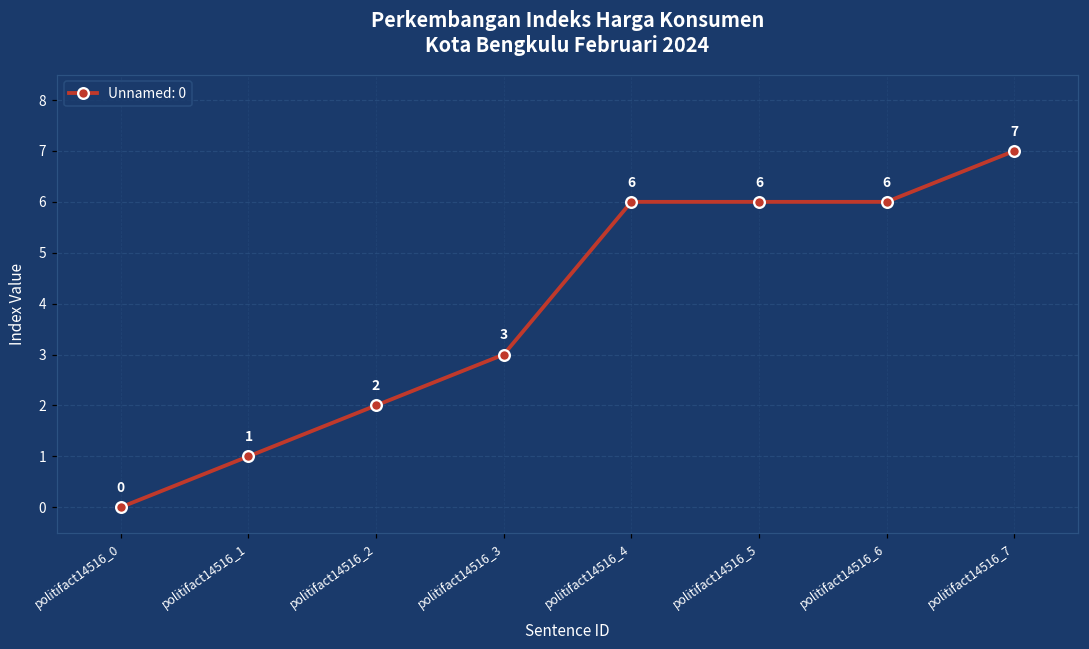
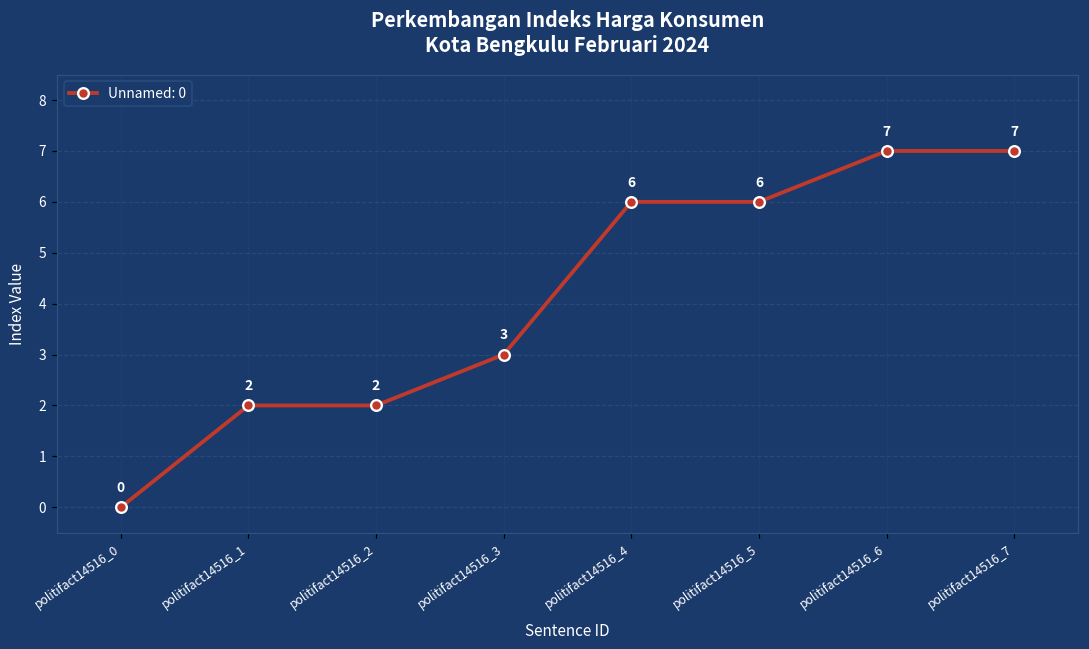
politifact14516_1: 1 -> 2
politifact14516_6: 6 -> 7
